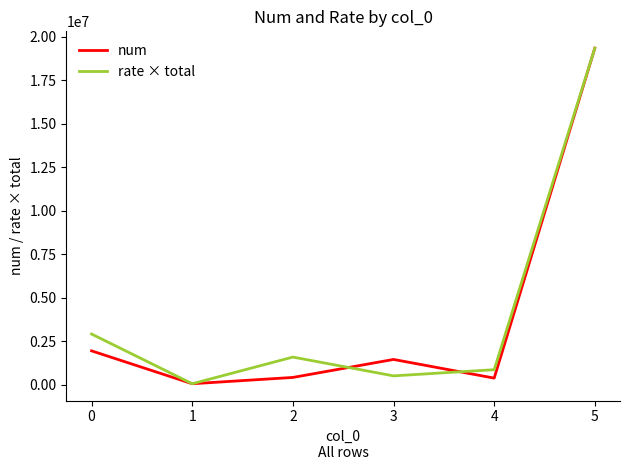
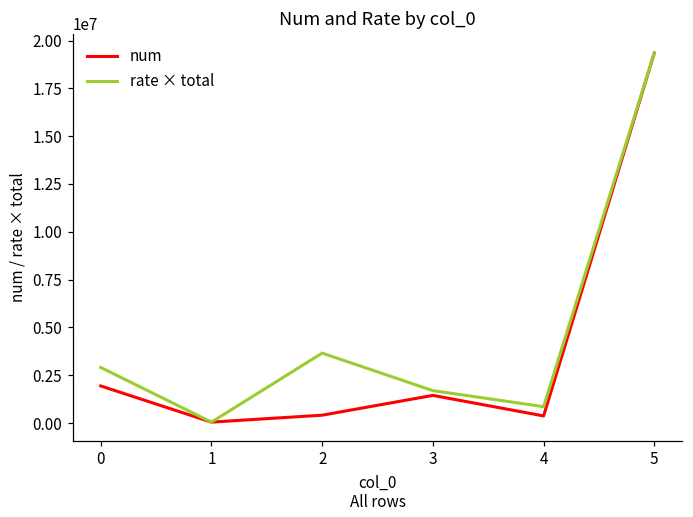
rate × total, 2: 1600000 -> 3700000
rate × total, 3: 500000 -> 1700000
